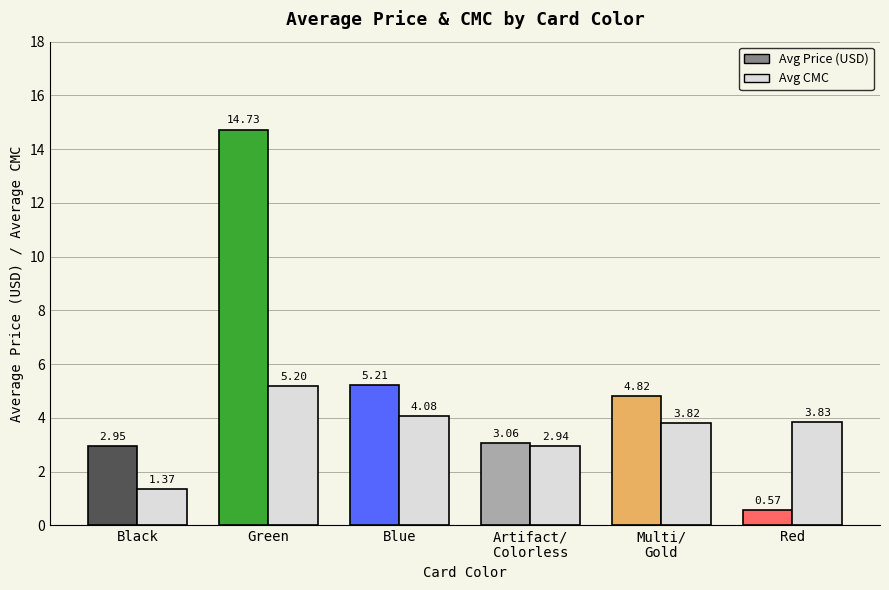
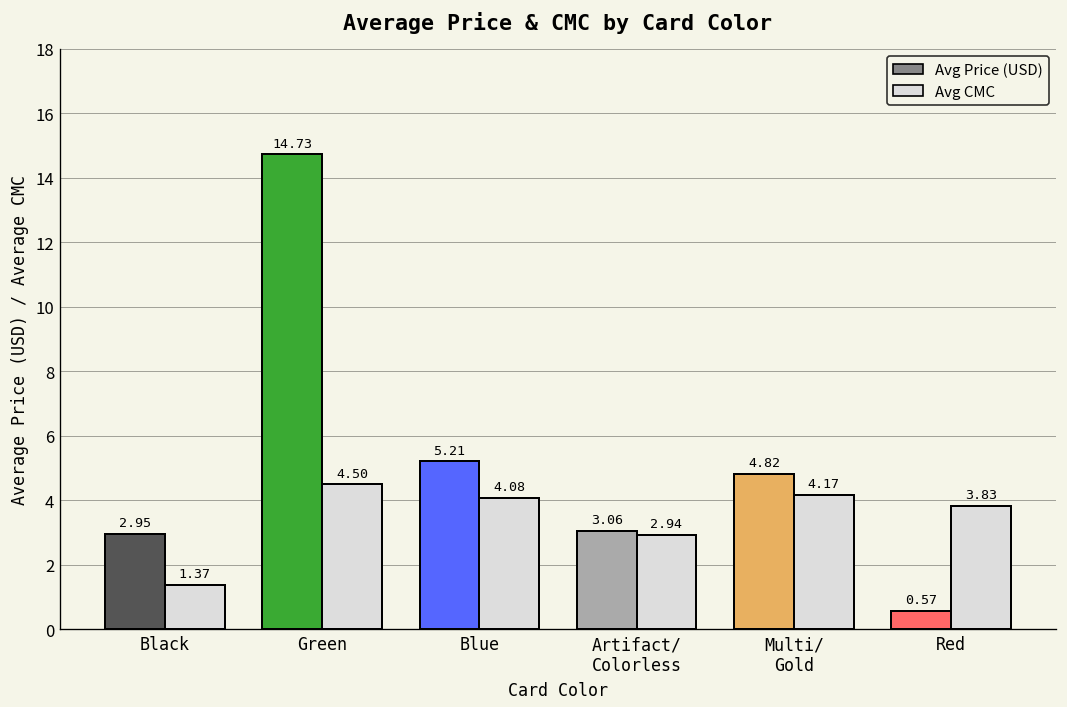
Avg CMC, Green: 5.20 -> 4.50
Avg CMC, Multi/ Gold: 3.82 -> 4.17
